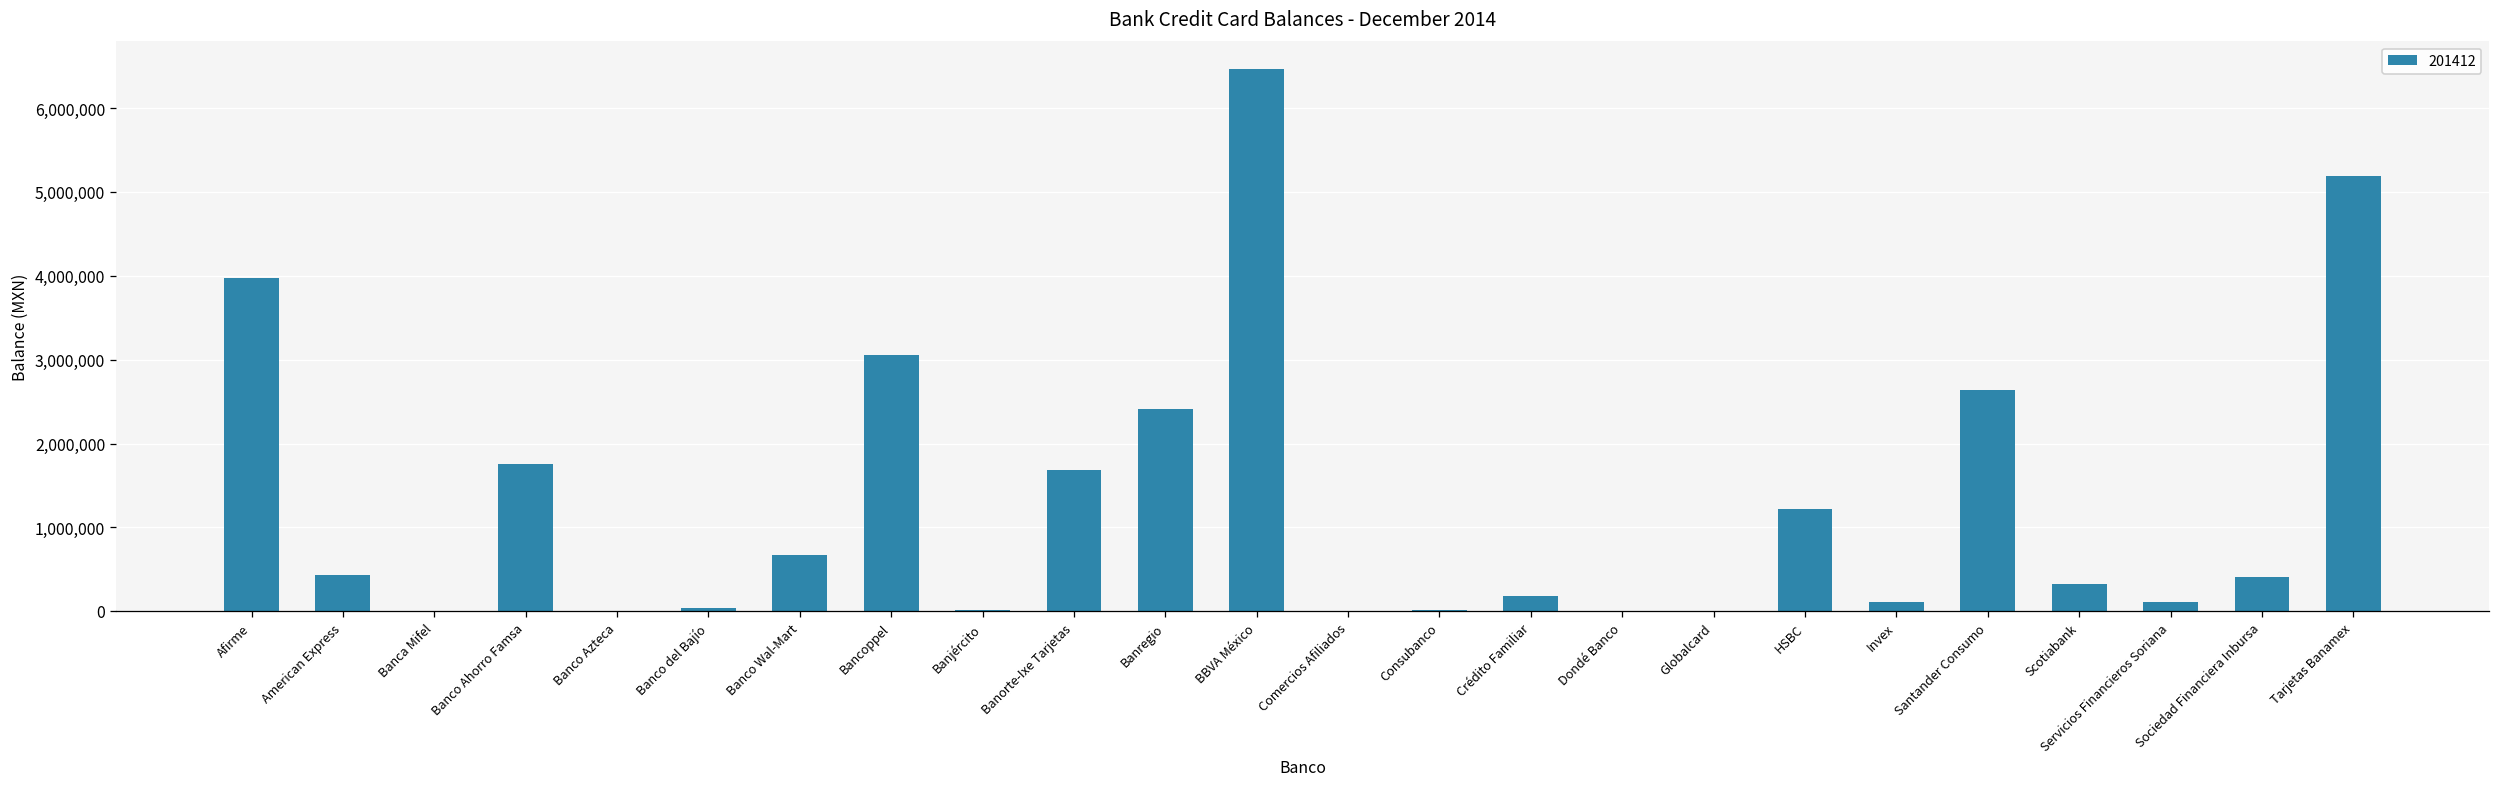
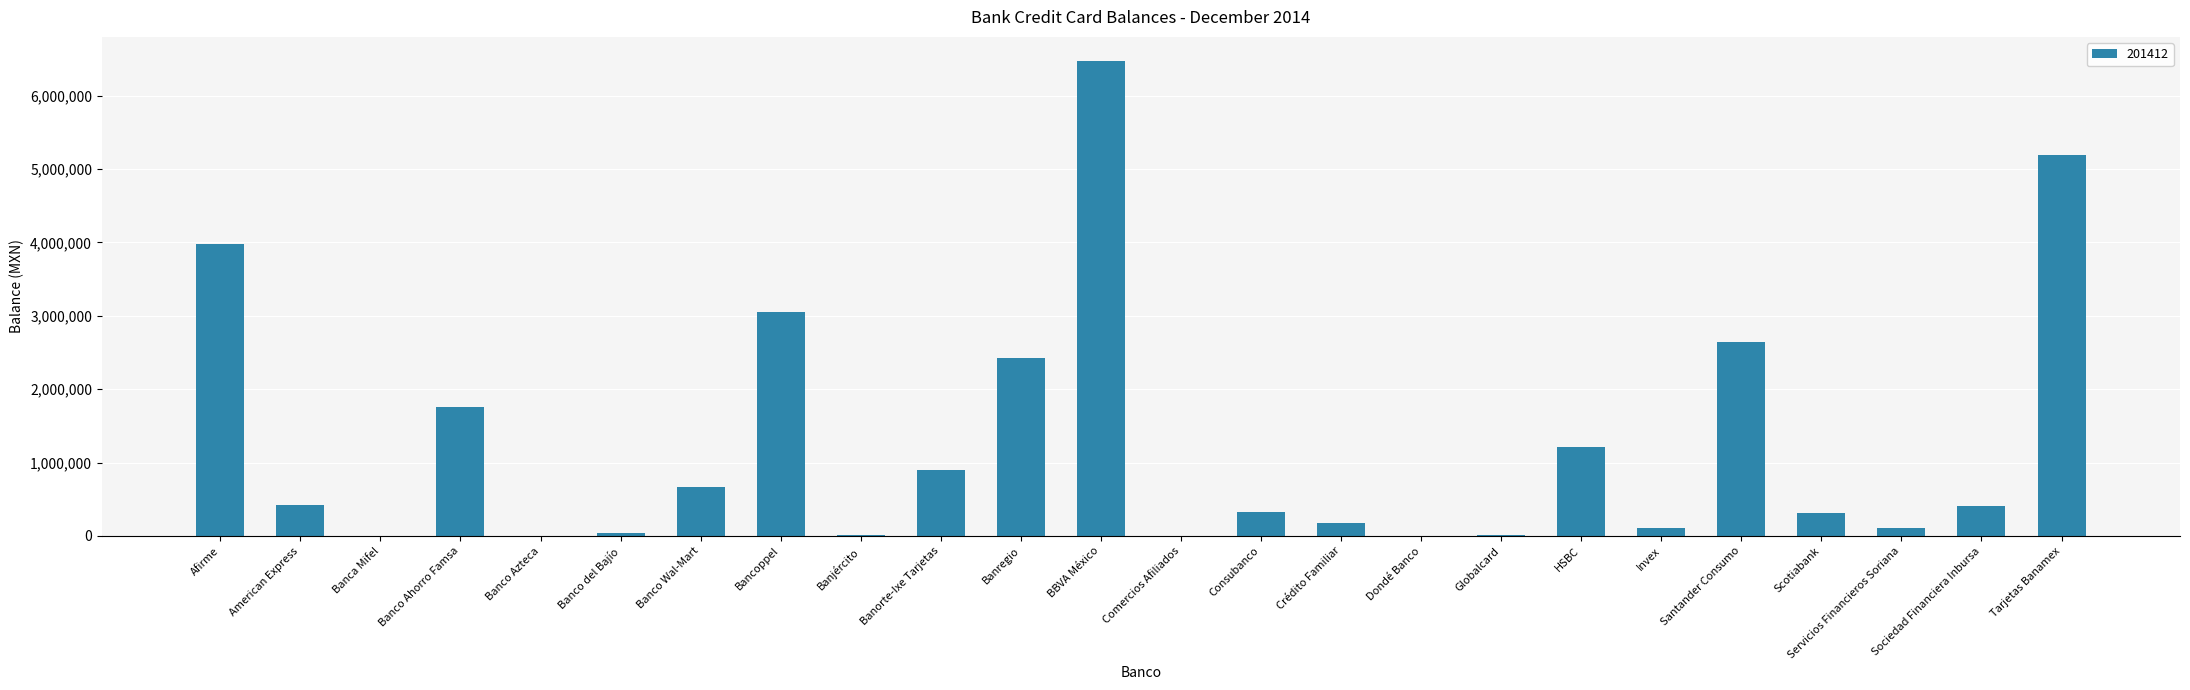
Banorte-Ixe Tarjetas: 1,700,000 -> 900,000
Consubanco: 0 -> 300,000
